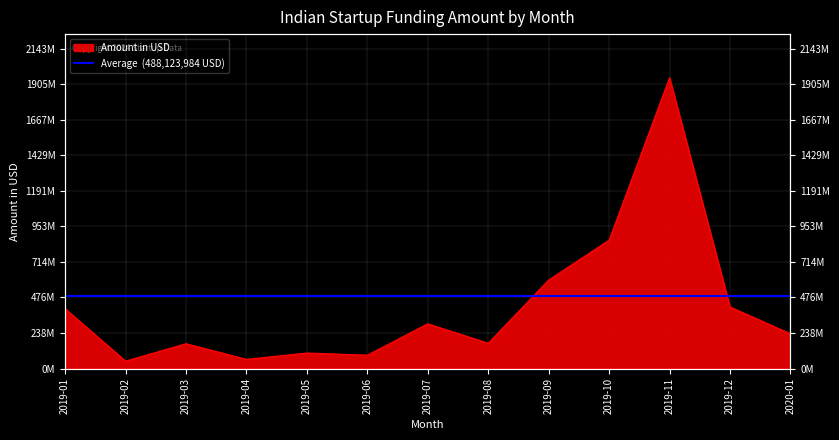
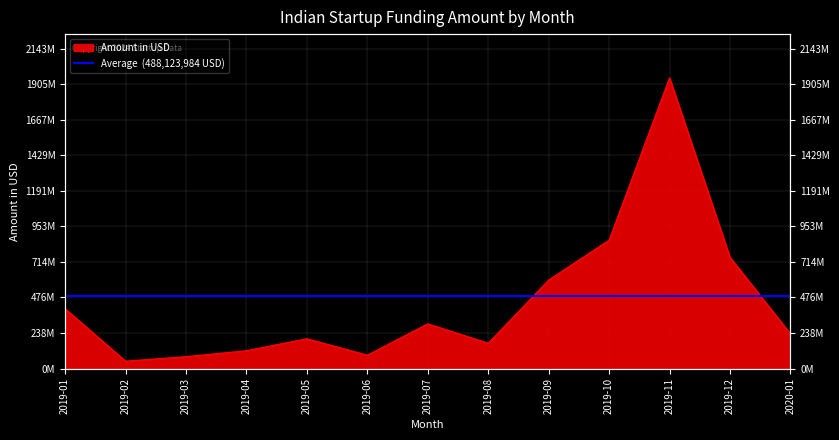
2019-03: 170000000 -> 80000000
2019-04: 60000000 -> 120000000
2019-05: 100000000 -> 200000000
2019-12: 410000000 -> 750000000
